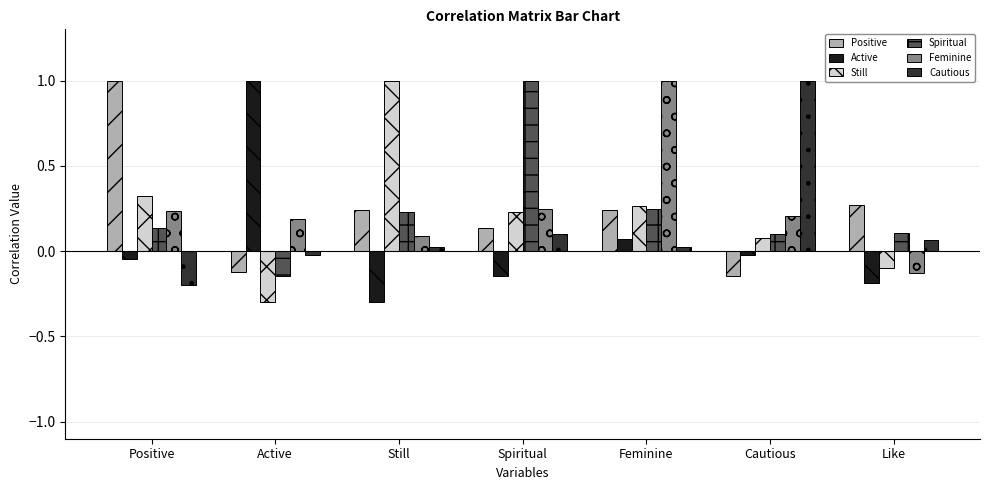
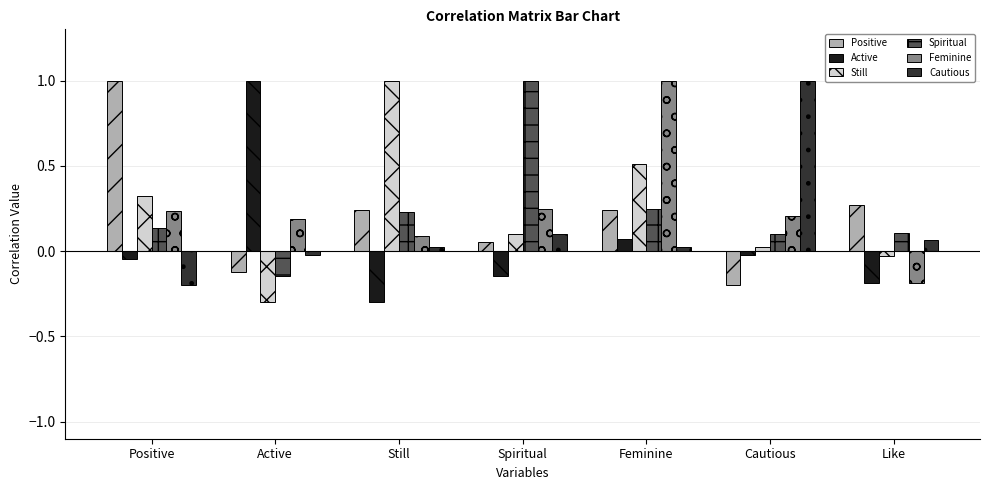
Positive, Spiritual: 0.13 -> 0.05
Still, Spiritual: 0.23 -> 0.10
Still, Feminine: 0.26 -> 0.51
Positive, Cautious: -0.15 -> -0.20
Still, Cautious: 0.08 -> 0.02
Still, Like: -0.10 -> -0.03
Feminine, Like: -0.13 -> -0.19
